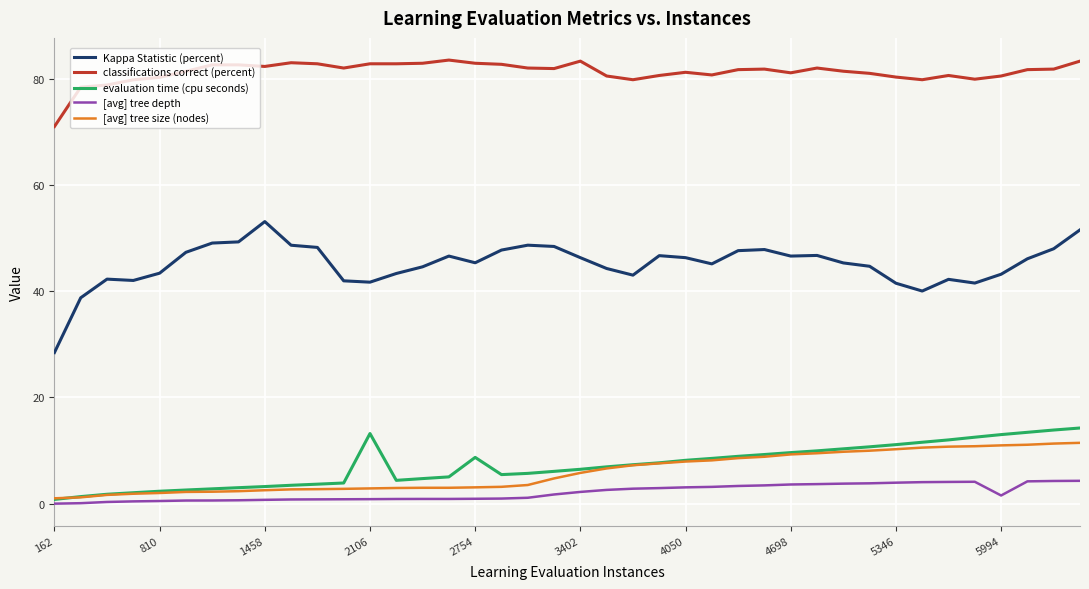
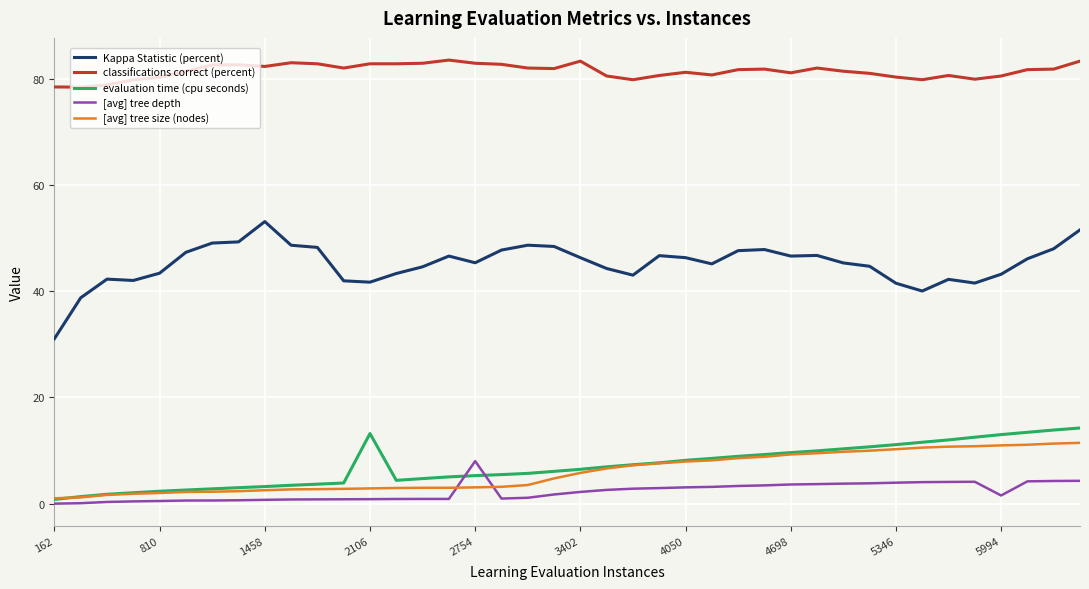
Kappa Statistic (percent), 162: 28 -> 31
classifications correct (percent), 162: 71 -> 78
evaluation time (cpu seconds), 2754: 9 -> 5
[avg] tree depth, 2754: 1 -> 8
